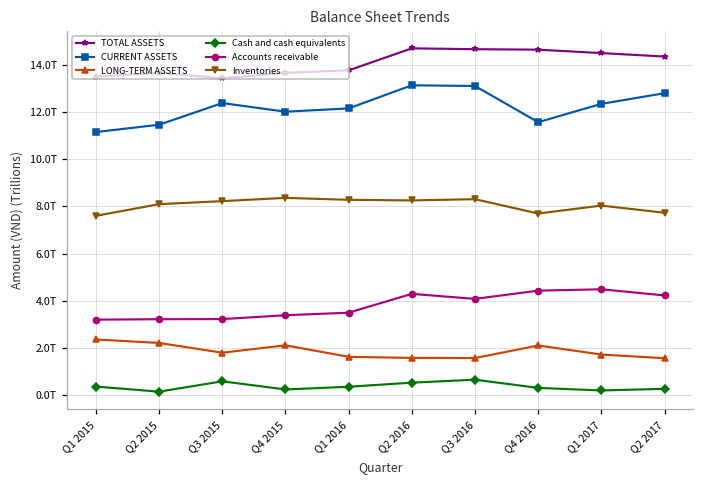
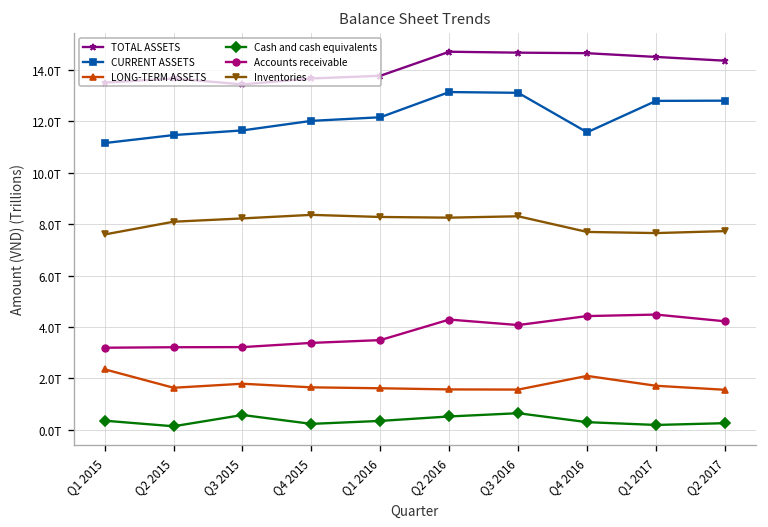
LONG-TERM ASSETS, Q2 2015: 2.2T -> 1.6T
CURRENT ASSETS, Q3 2015: 12.4T -> 11.7T
LONG-TERM ASSETS, Q4 2015: 2.1T -> 1.7T
CURRENT ASSETS, Q1 2017: 12.4T -> 12.8T
Inventories, Q1 2017: 8.0T -> 7.7T
